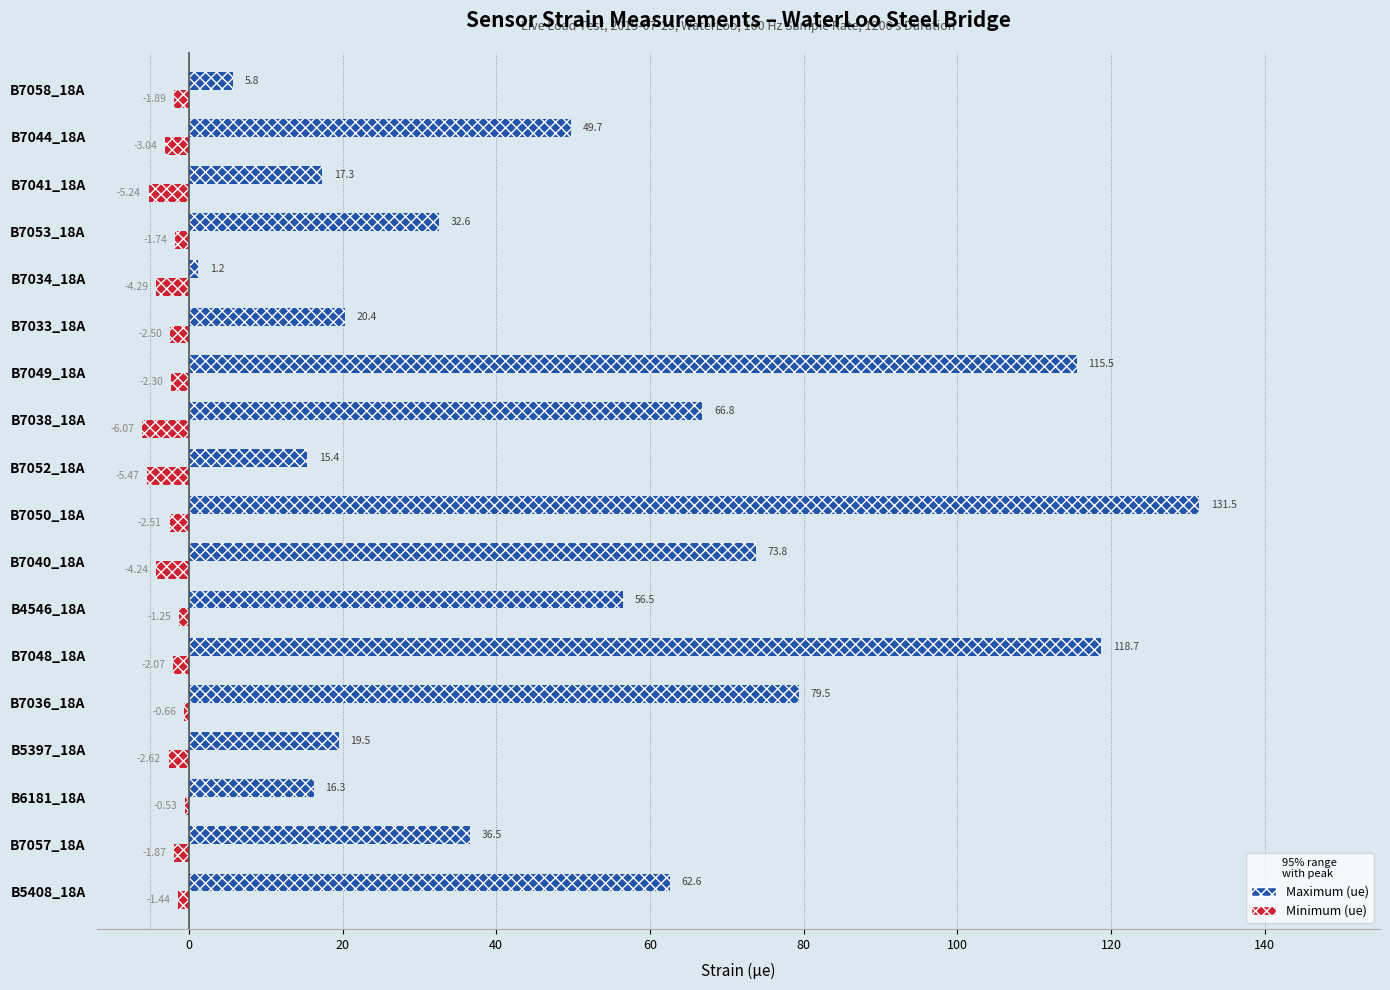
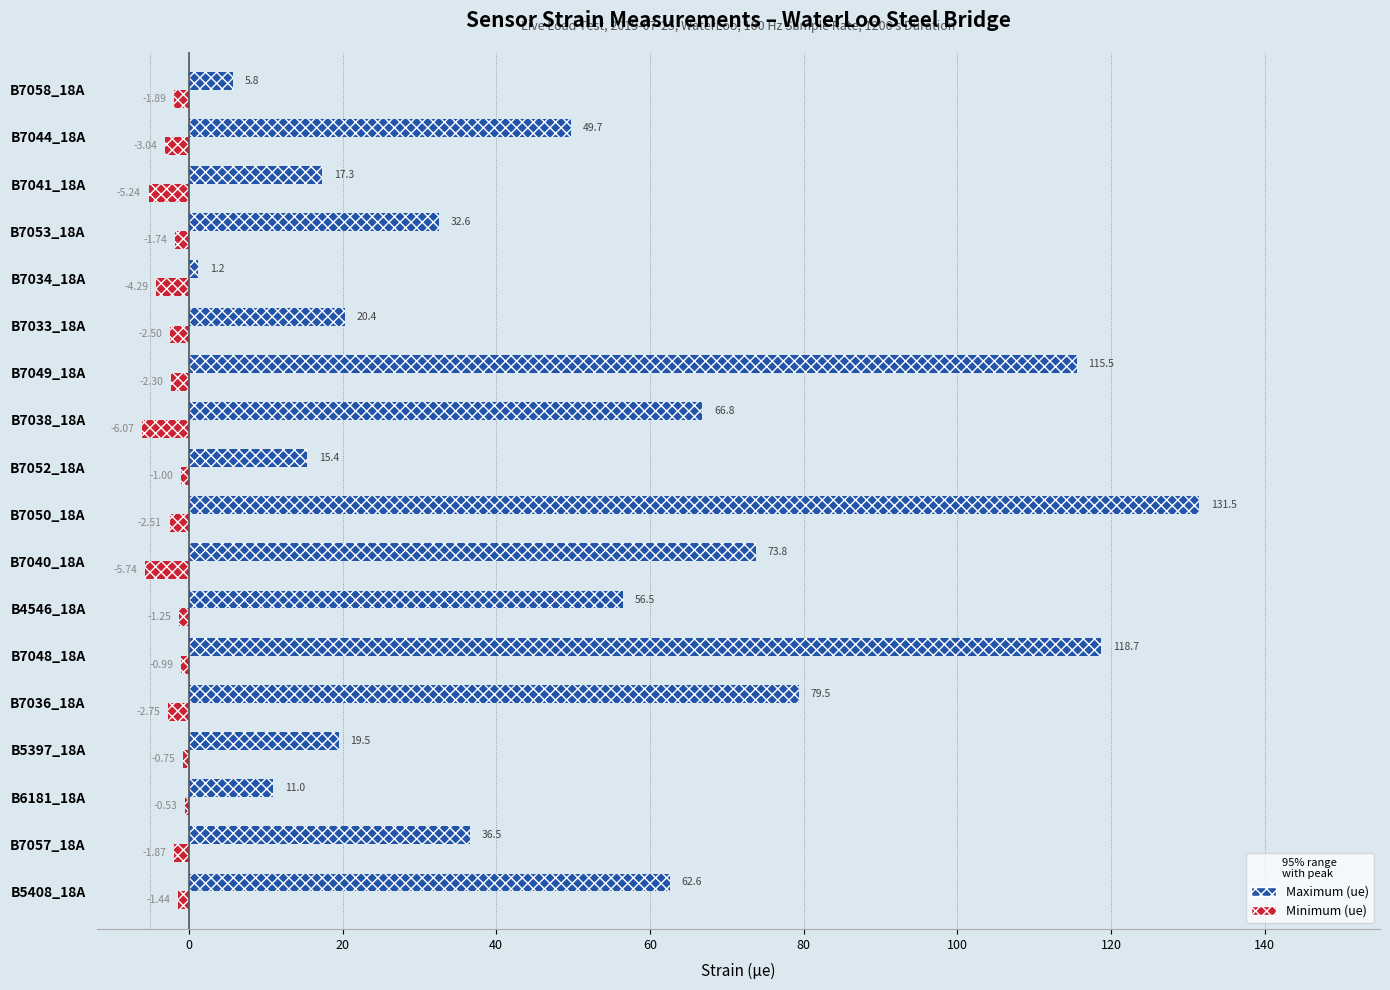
Minimum (ue), B7052_18A: -5.47 -> -1.00
Minimum (ue), B7040_18A: -4.24 -> -5.74
Minimum (ue), B7048_18A: -2.07 -> -0.99
Minimum (ue), B7036_18A: -0.66 -> -2.75
Minimum (ue), B5397_18A: -2.62 -> -0.75
Maximum (ue), B6181_18A: 16.3 -> 11.0
